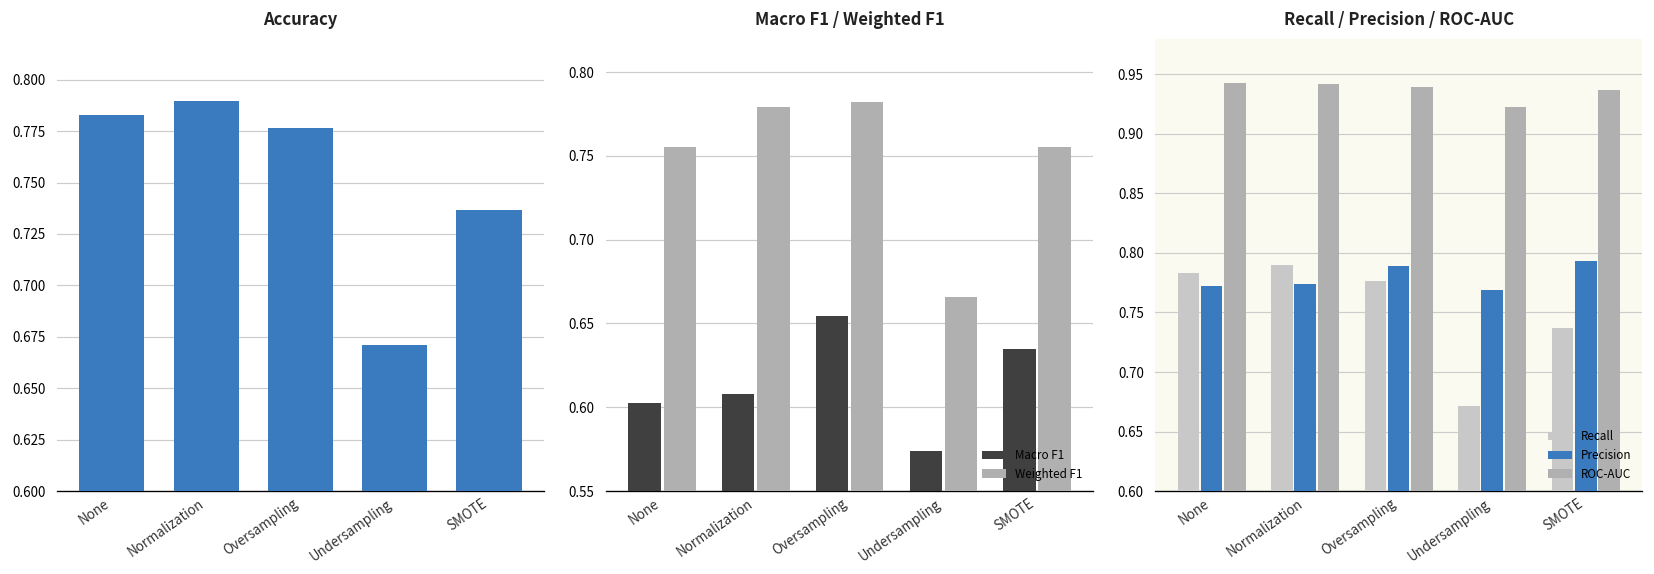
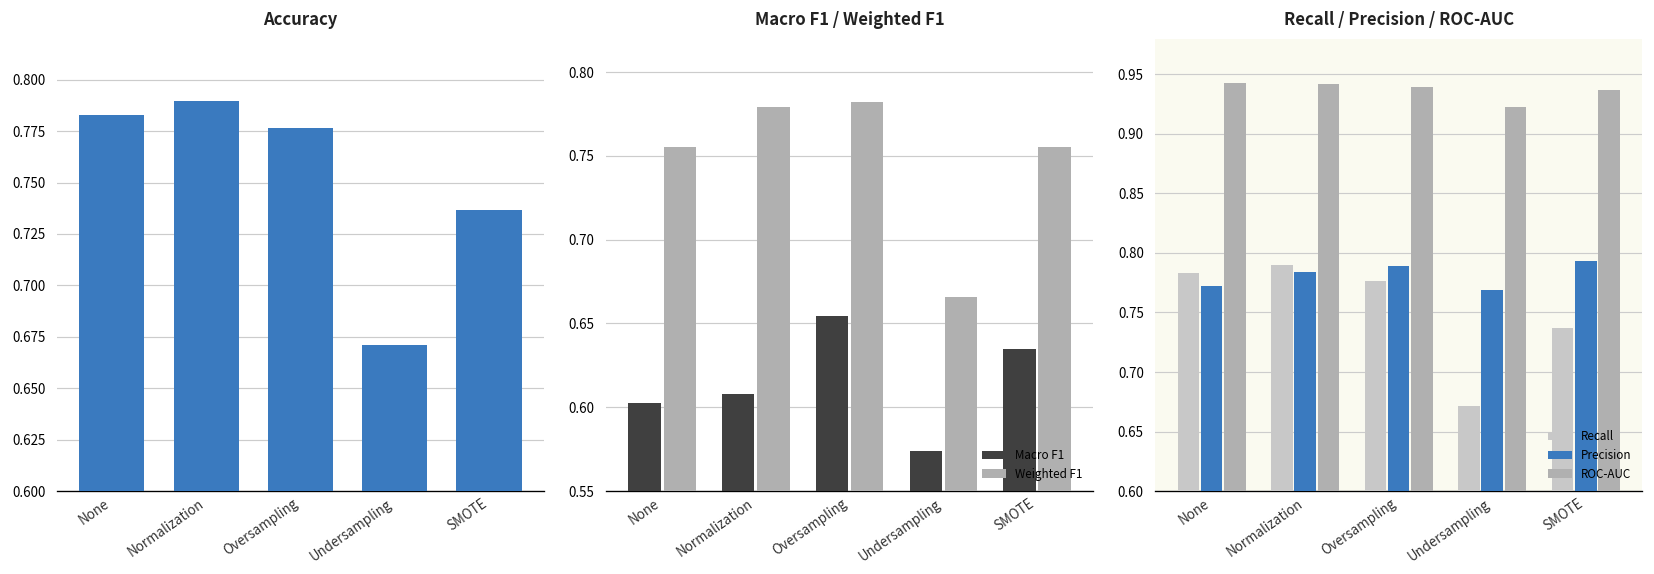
Recall / Precision / ROC-AUC, Precision, Normalization: 0.77 -> 0.78
